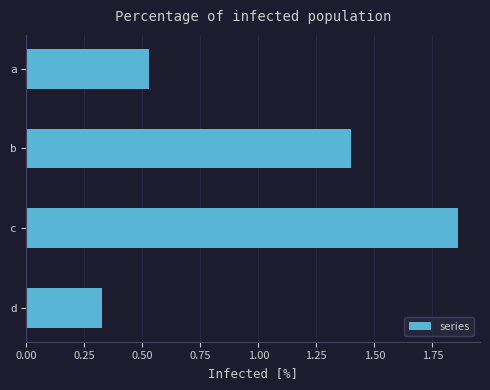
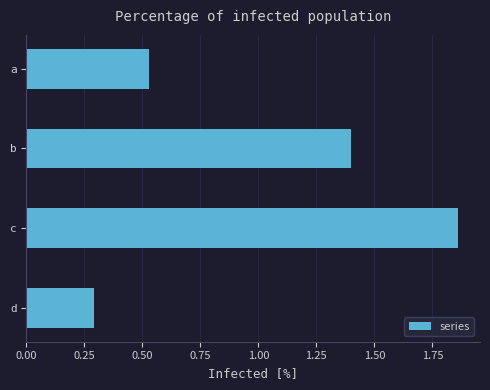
d: 0.33 -> 0.29
